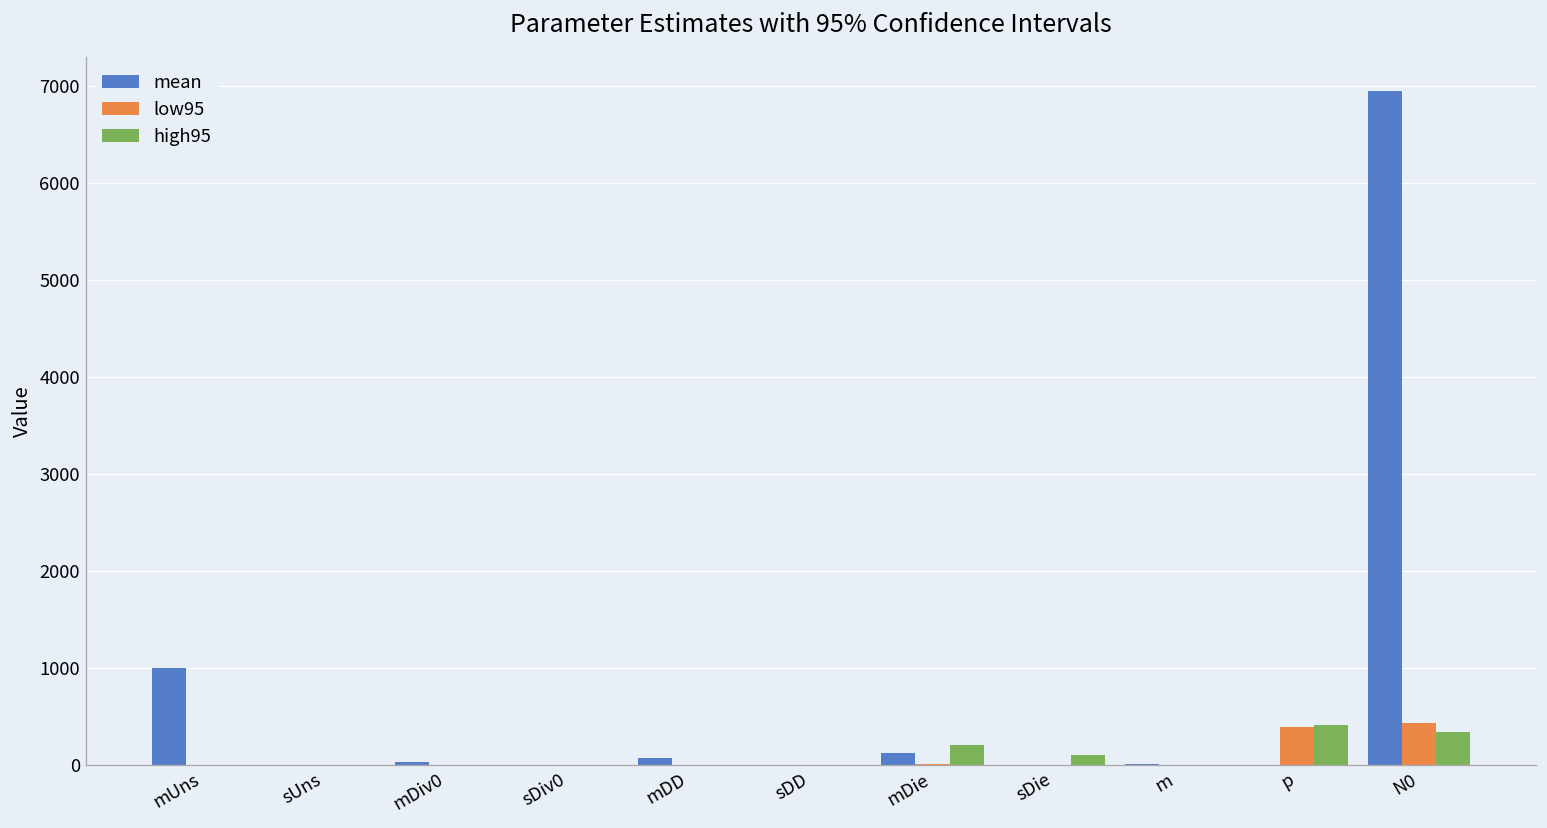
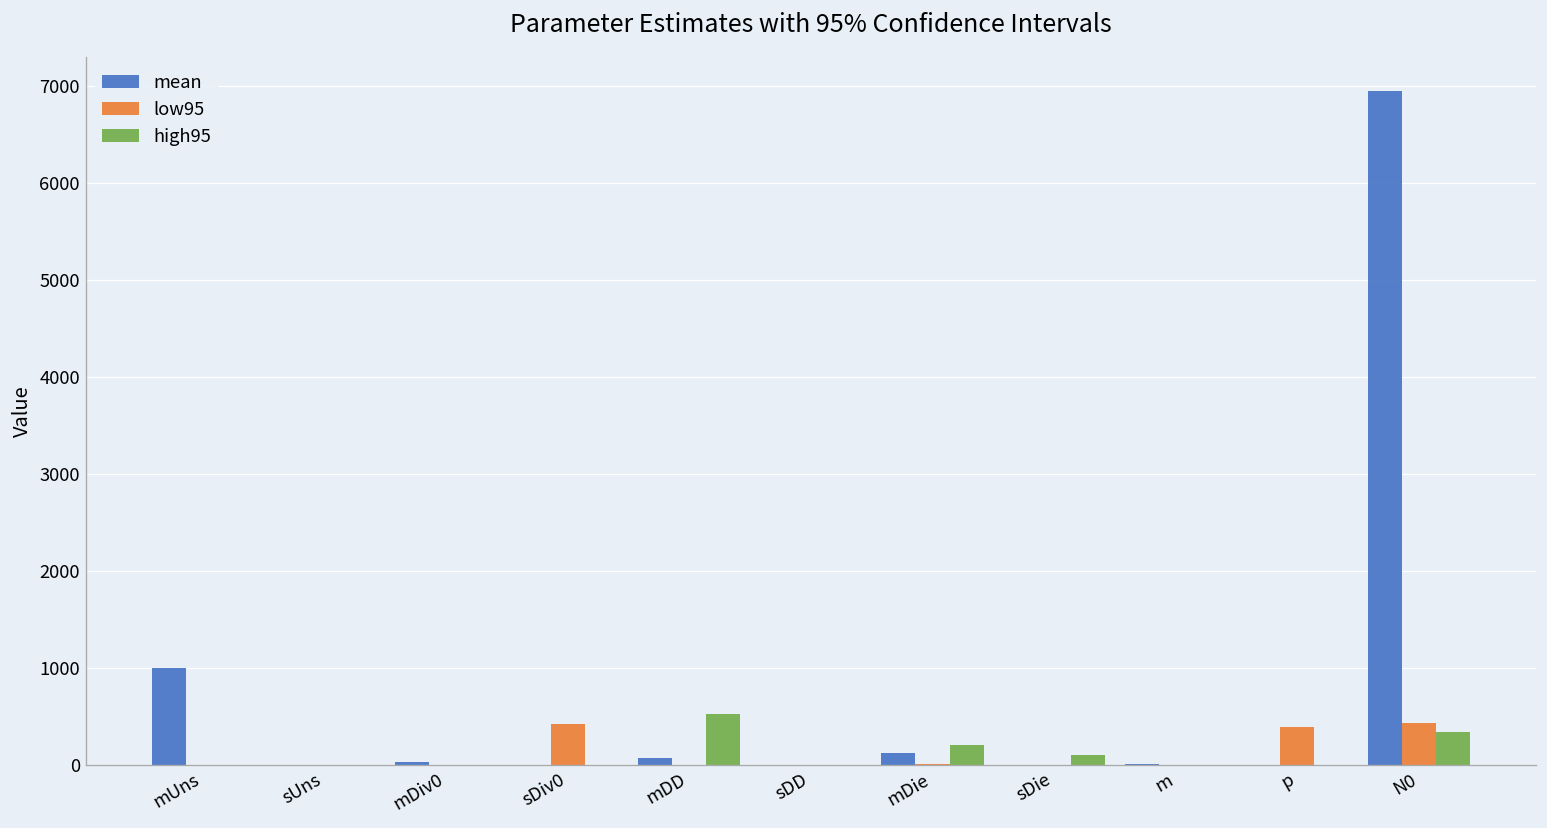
low95, sDiv0: 0 -> 400
high95, mDD: 0 -> 500
high95, p: 400 -> 0
